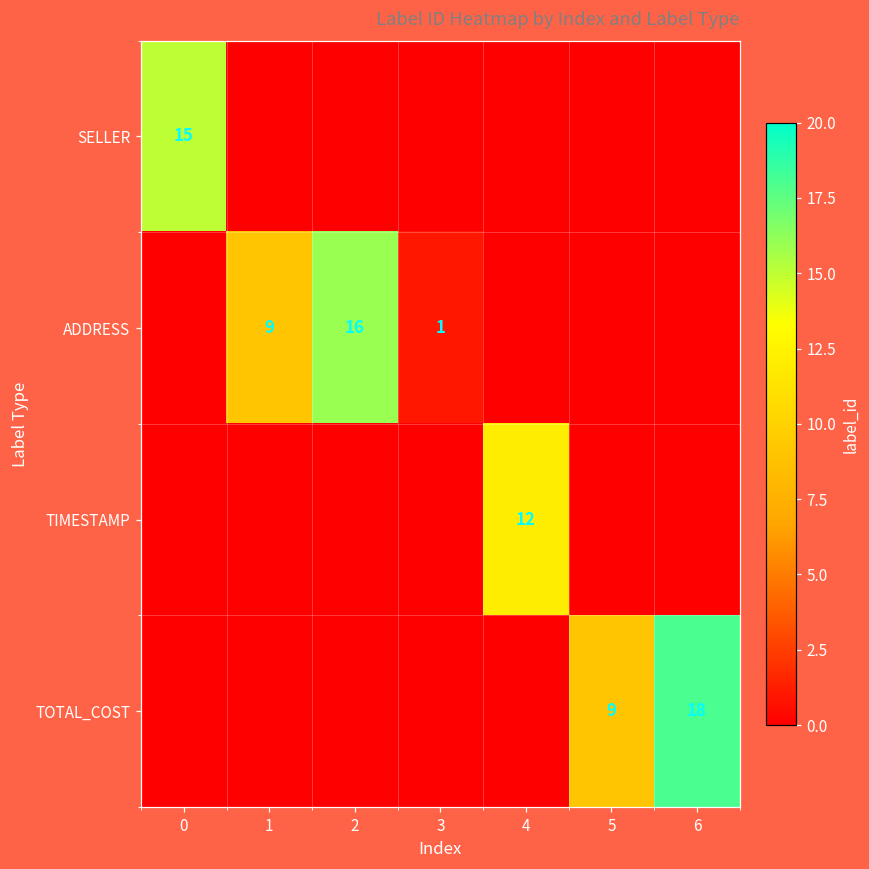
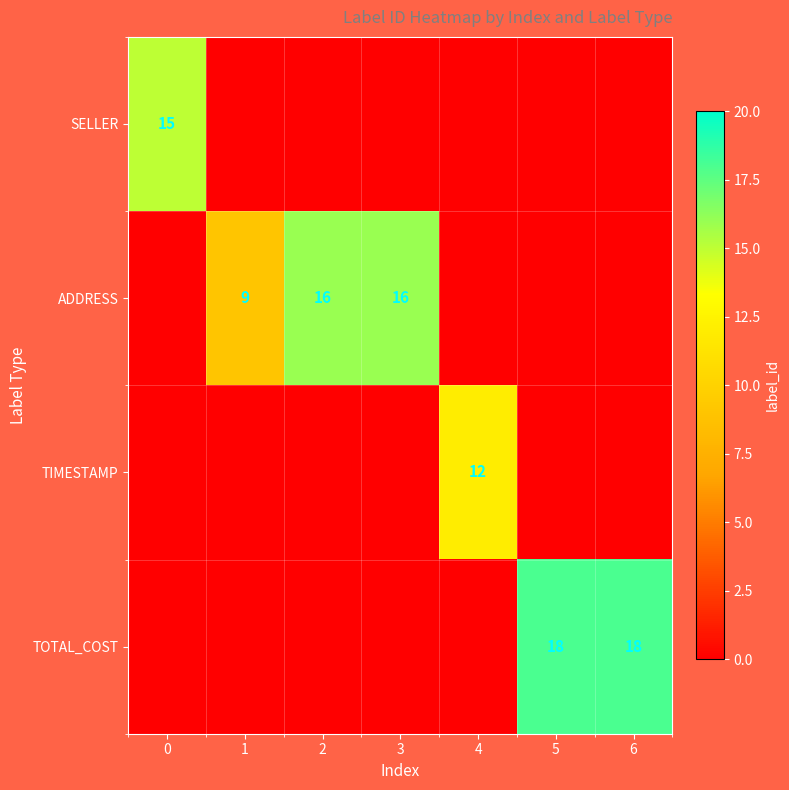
ADDRESS, 3: 1 -> 16
TOTAL_COST, 5: 9 -> 18
